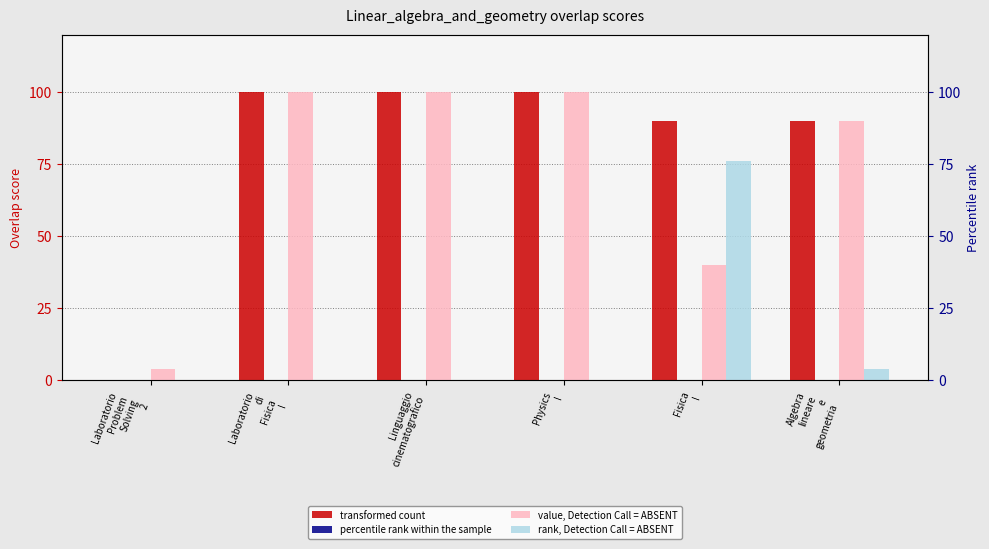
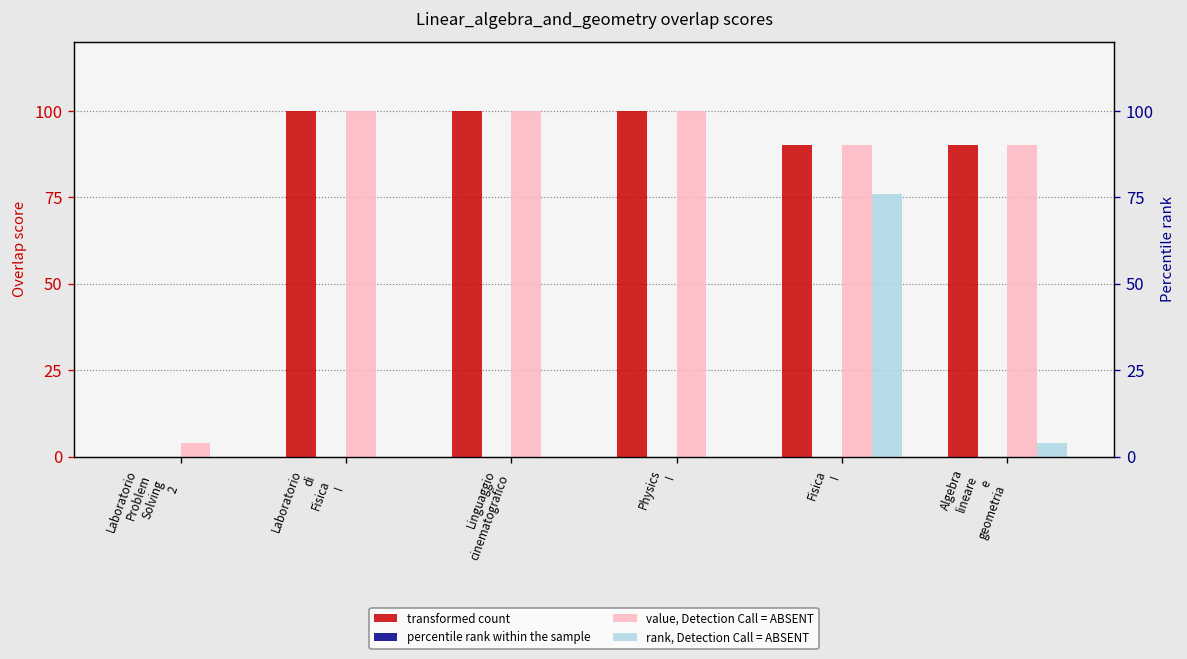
value, Detection Call = ABSENT, Fisica I: 40 -> 90
